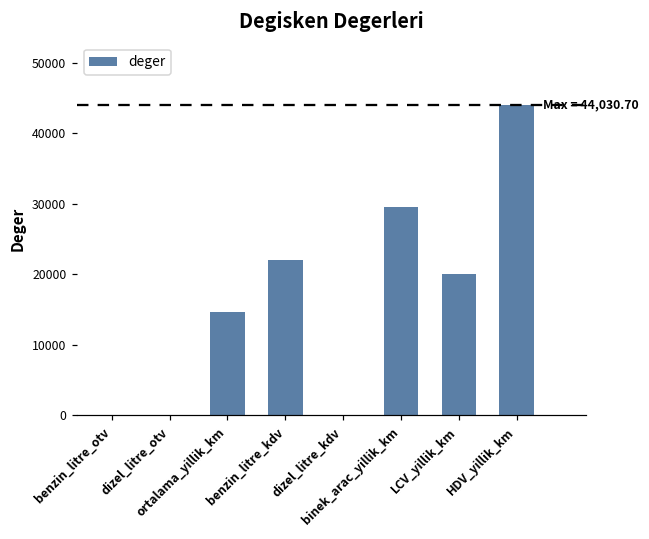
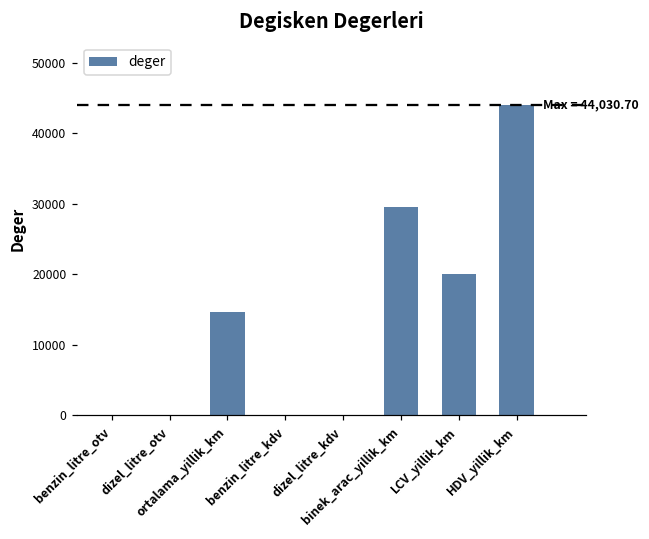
benzin_litre_kdv: 22000 -> 0
